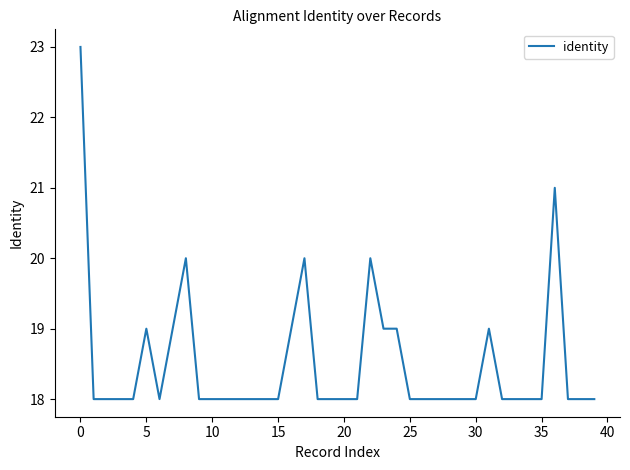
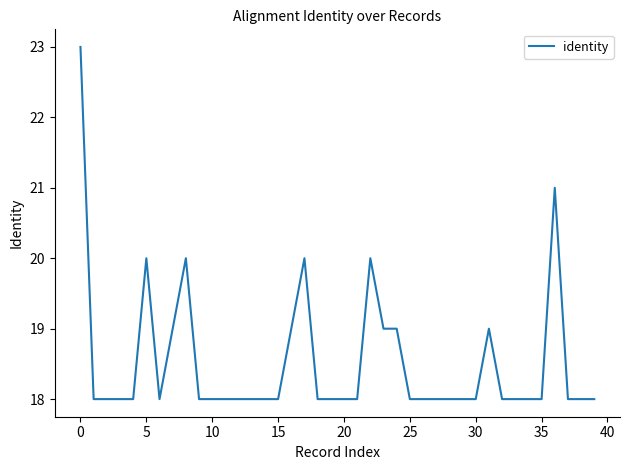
5: 19 -> 20
